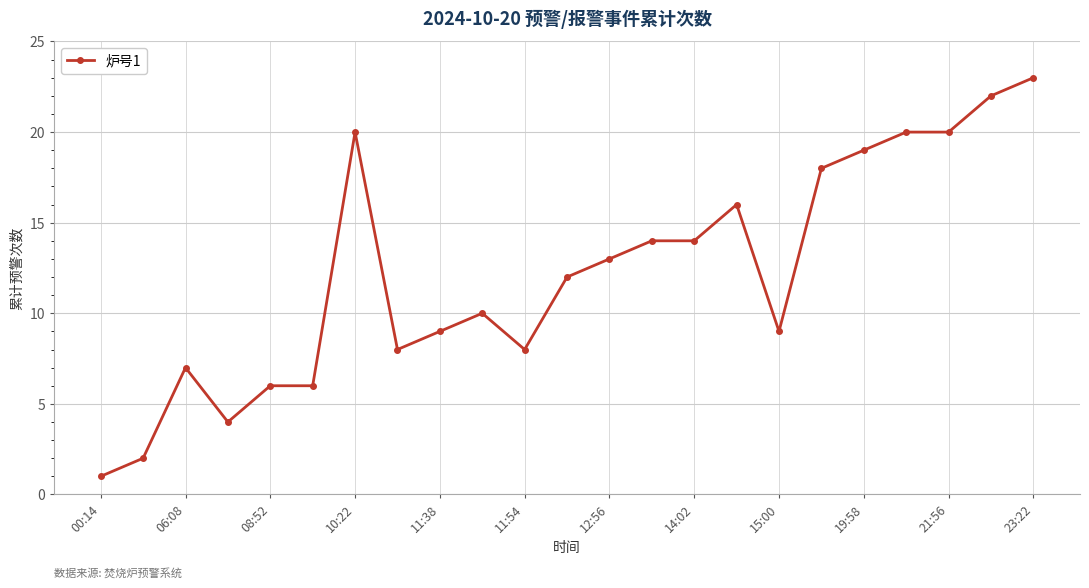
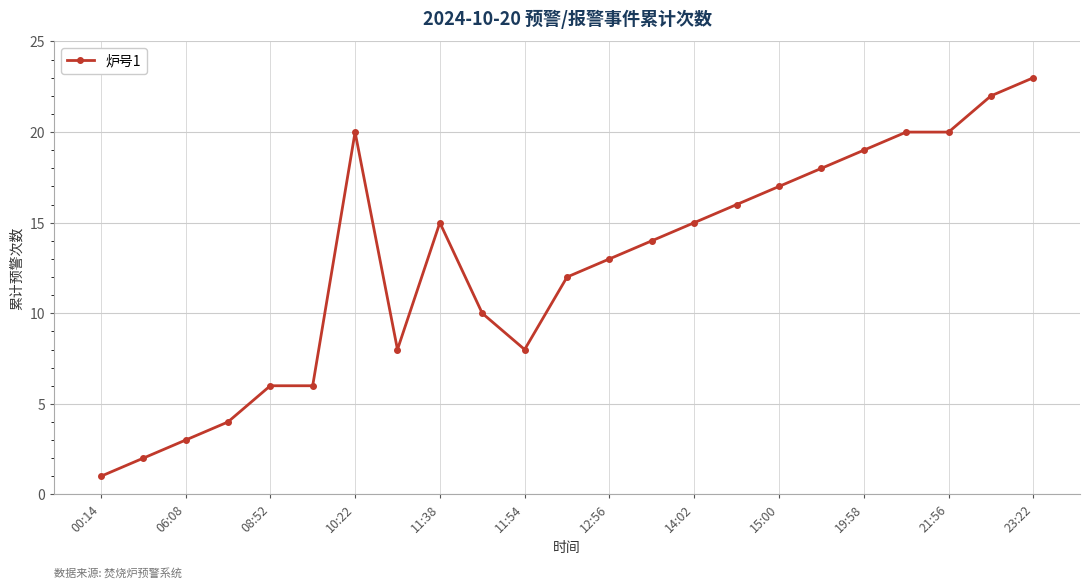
06:08: 7 -> 3
11:38: 9 -> 15
14:02: 14 -> 15
15:00: 9 -> 17
